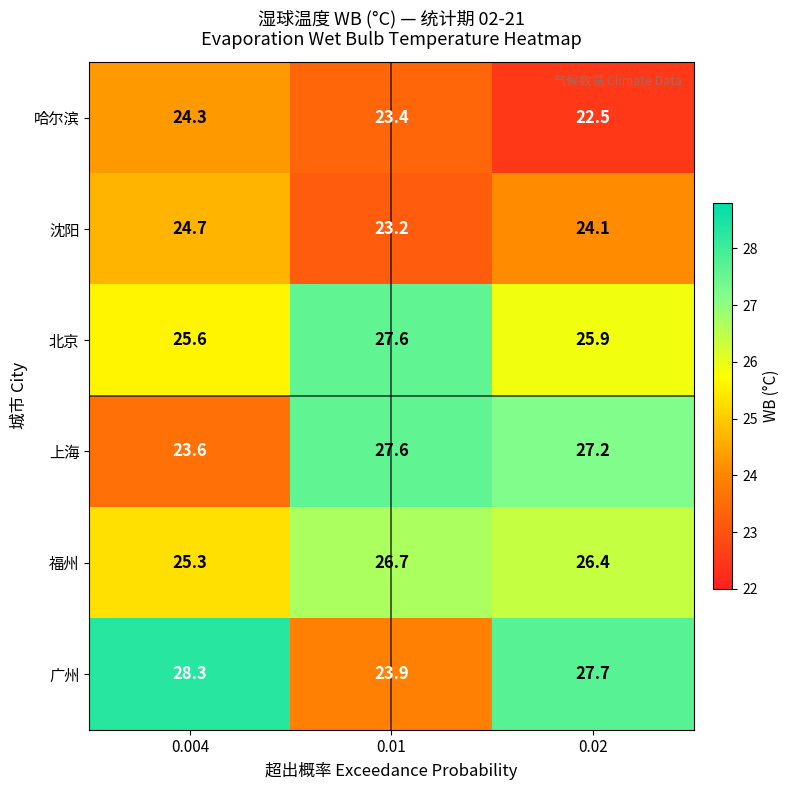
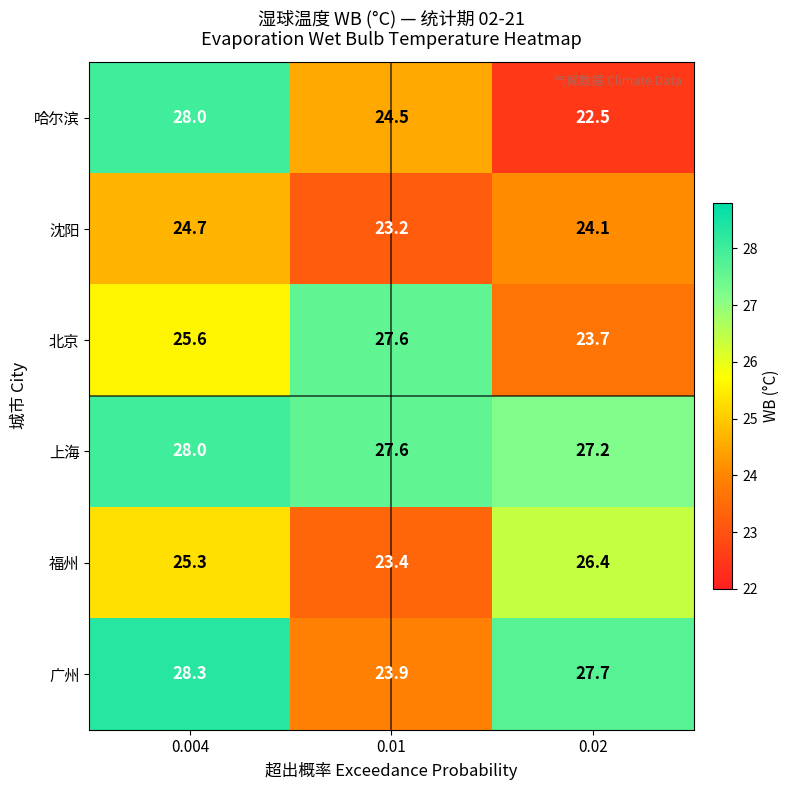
哈尔滨, 0.004: 24.3 -> 28.0
哈尔滨, 0.01: 23.4 -> 24.5
北京, 0.02: 25.9 -> 23.7
上海, 0.004: 23.6 -> 28.0
福州, 0.01: 26.7 -> 23.4
